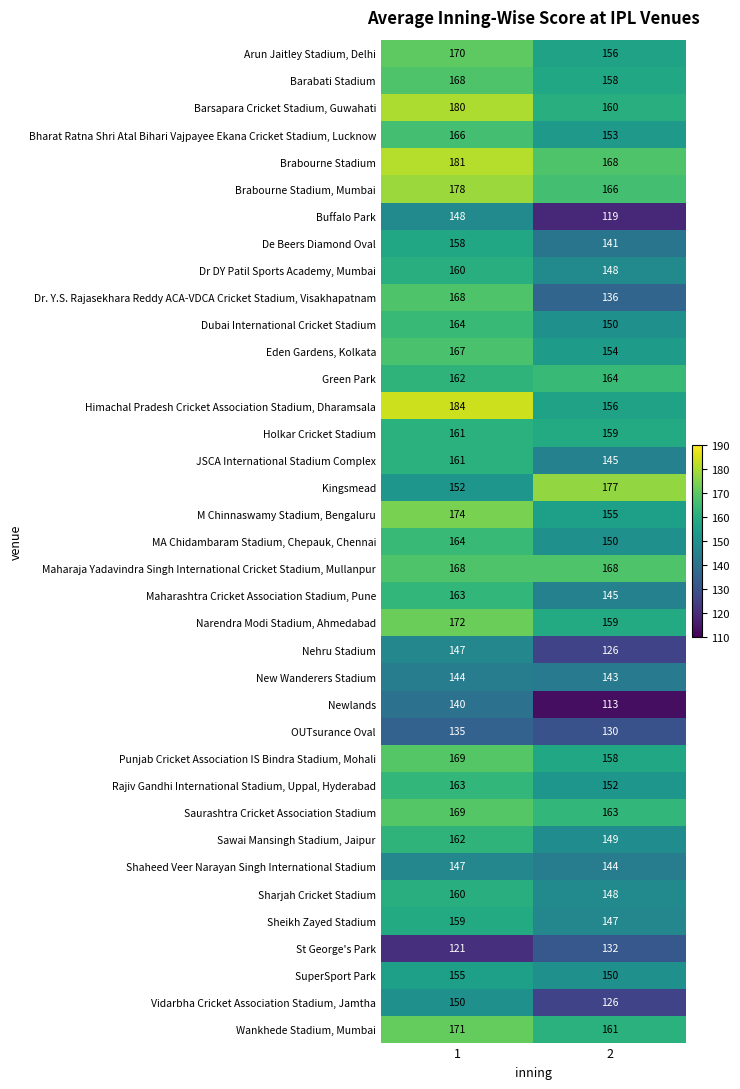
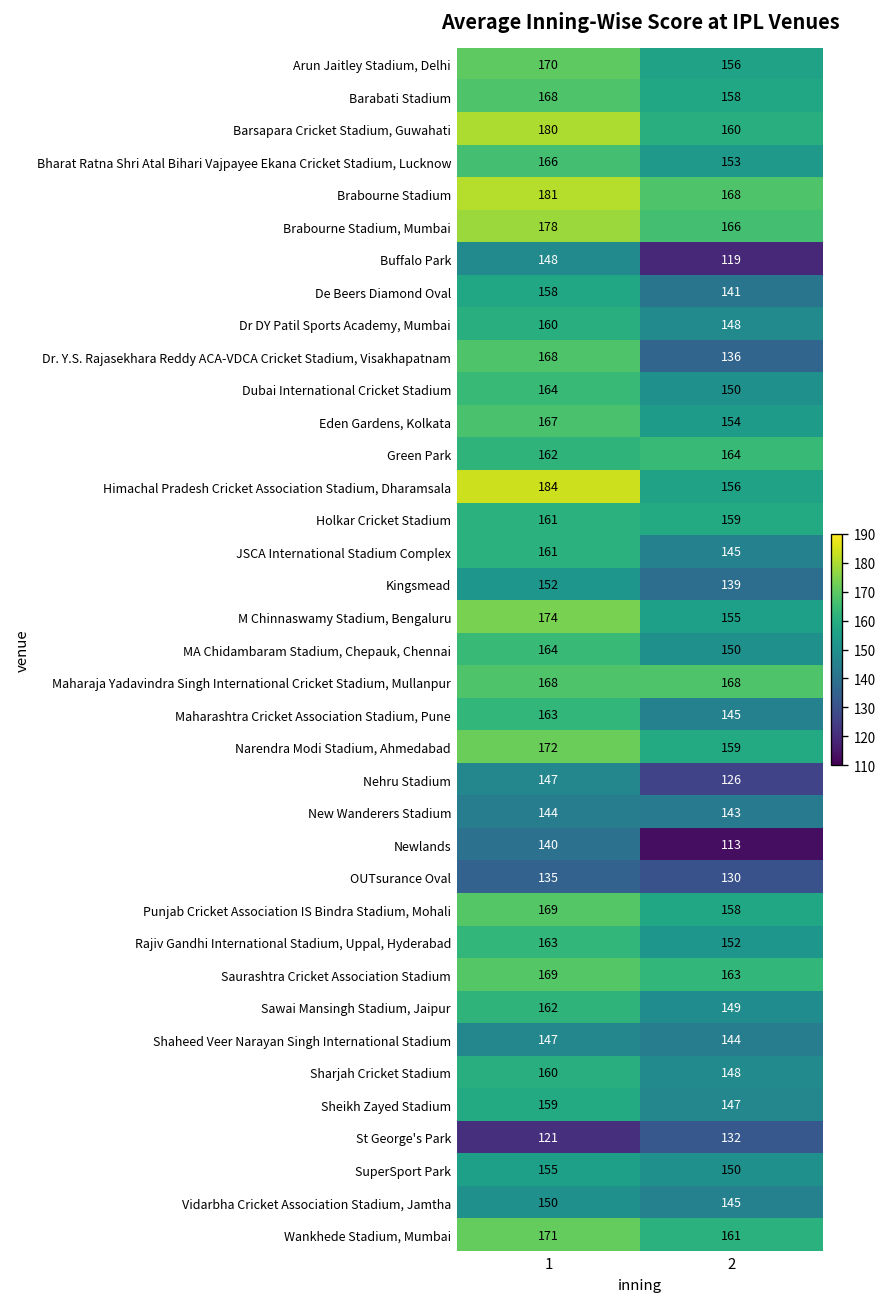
Kingsmead, 2: 177 -> 139
Vidarbha Cricket Association Stadium, Jamtha, 2: 126 -> 145
